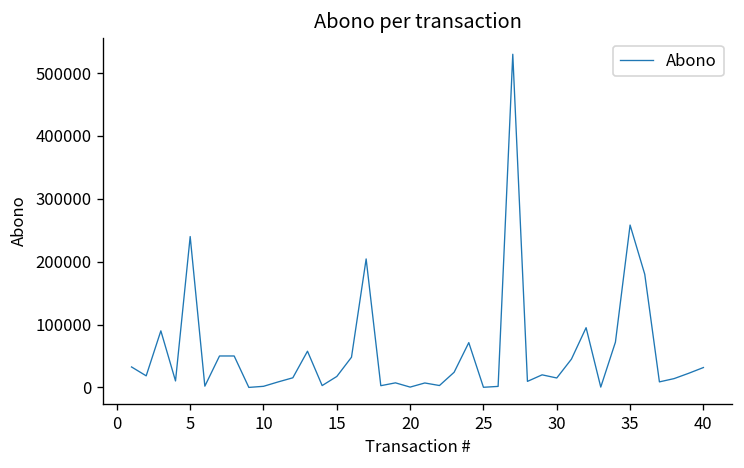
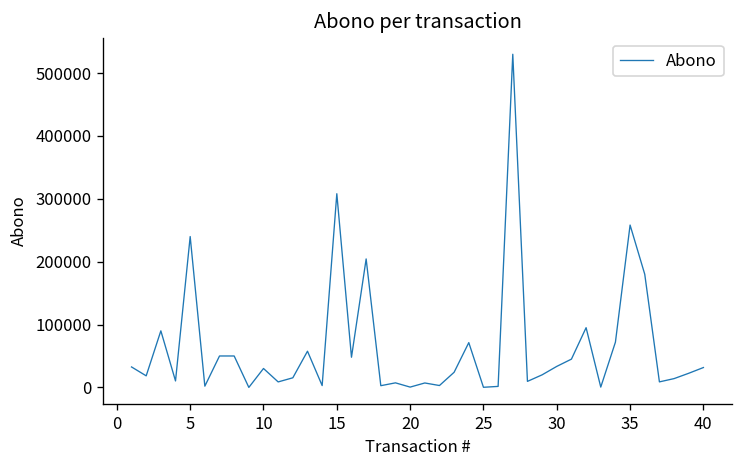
10: 0 -> 30000
15: 20000 -> 310000
30: 20000 -> 30000
